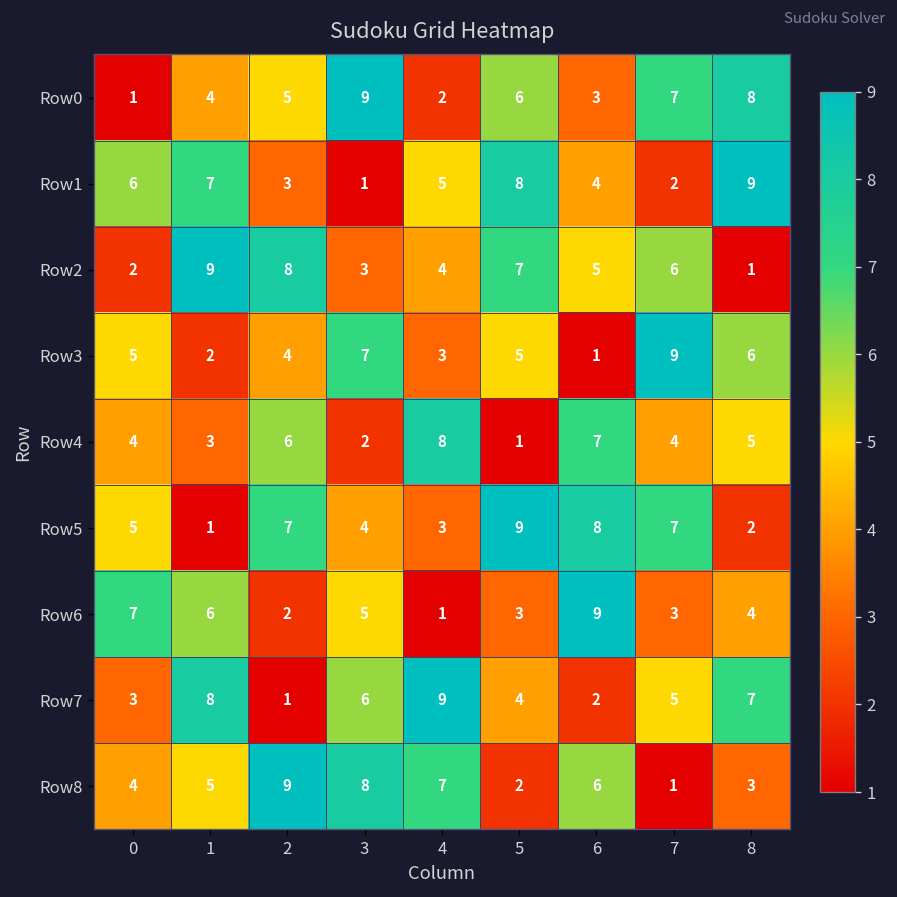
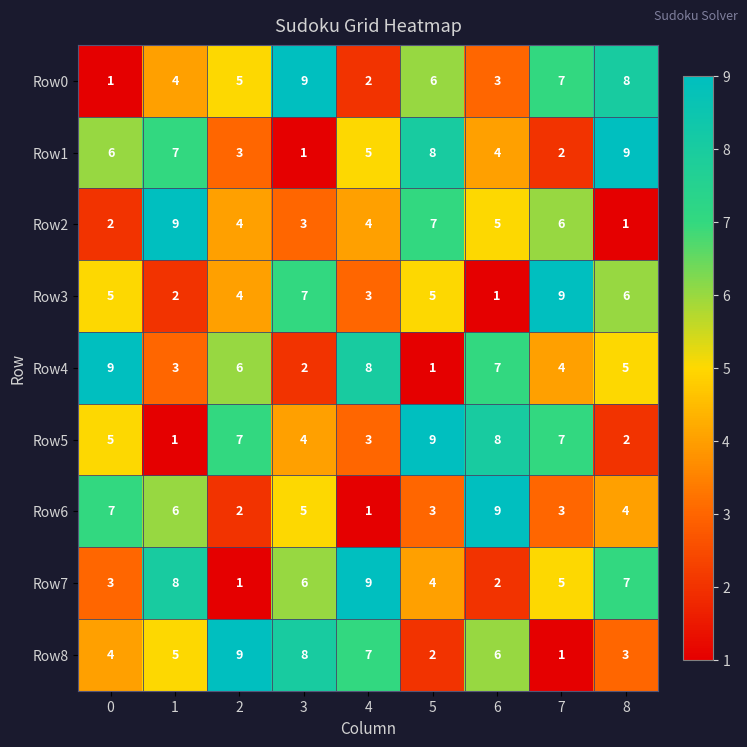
Row2, 2: 8 -> 4
Row4, 0: 4 -> 9
